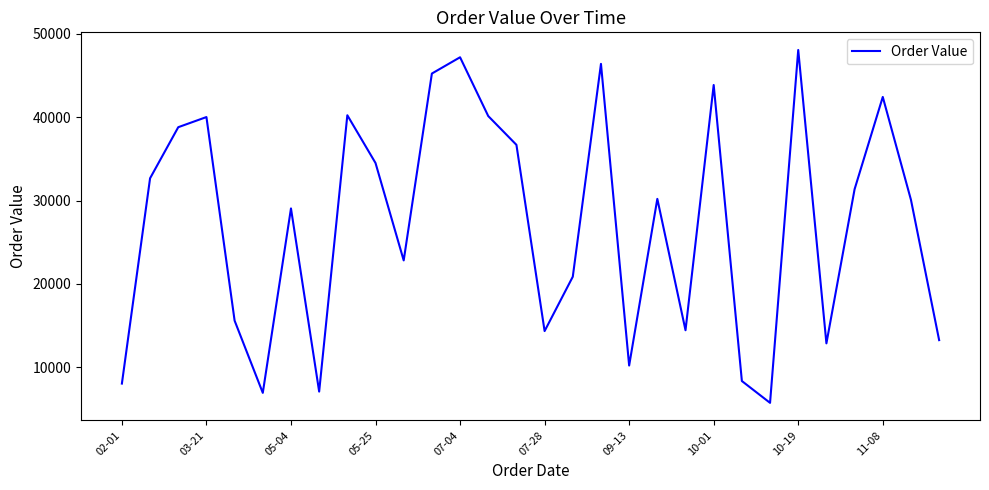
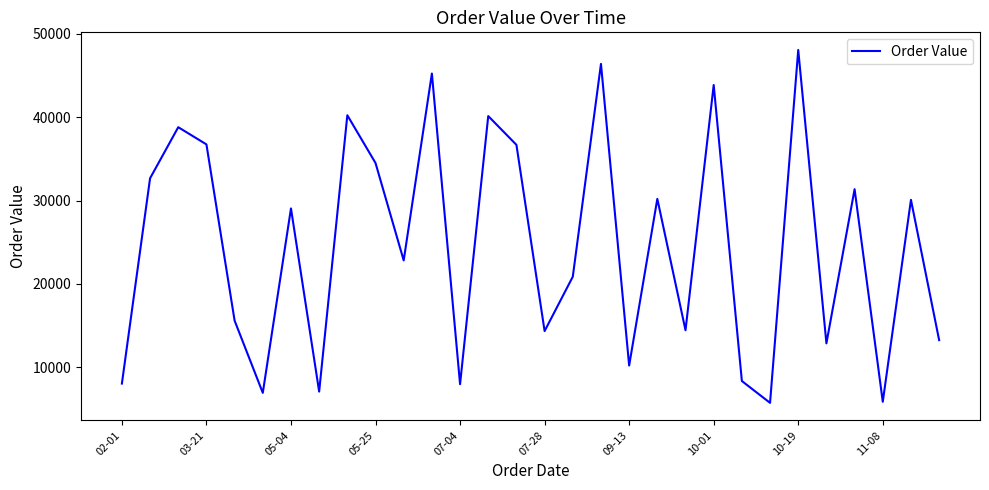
03-21: 40000 -> 37000
07-04: 47000 -> 8000
11-08: 42000 -> 6000
